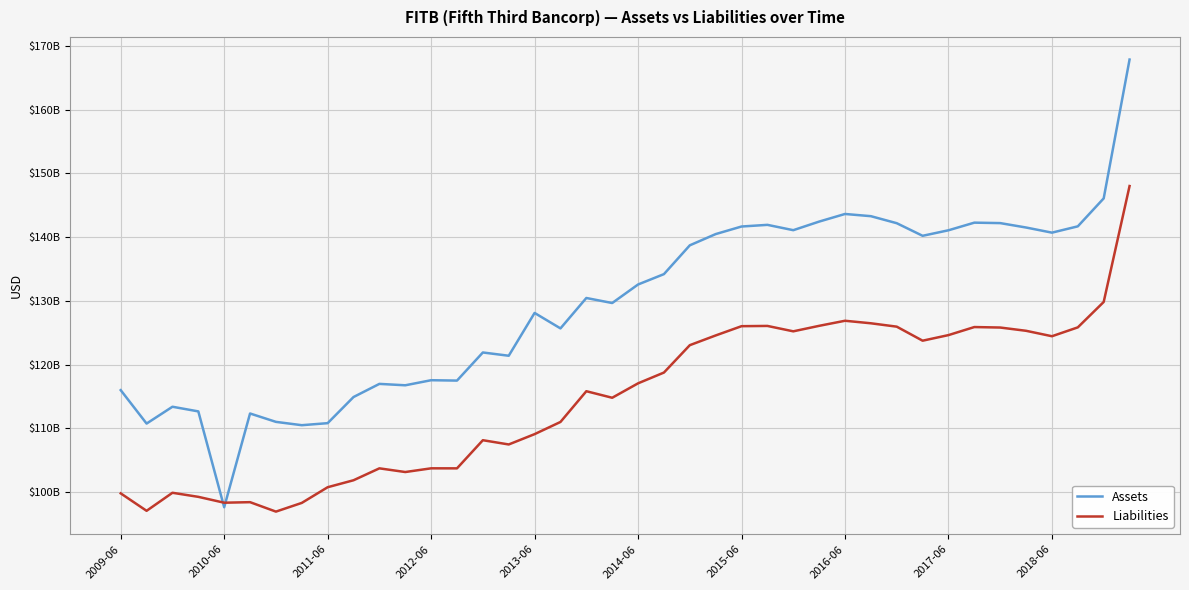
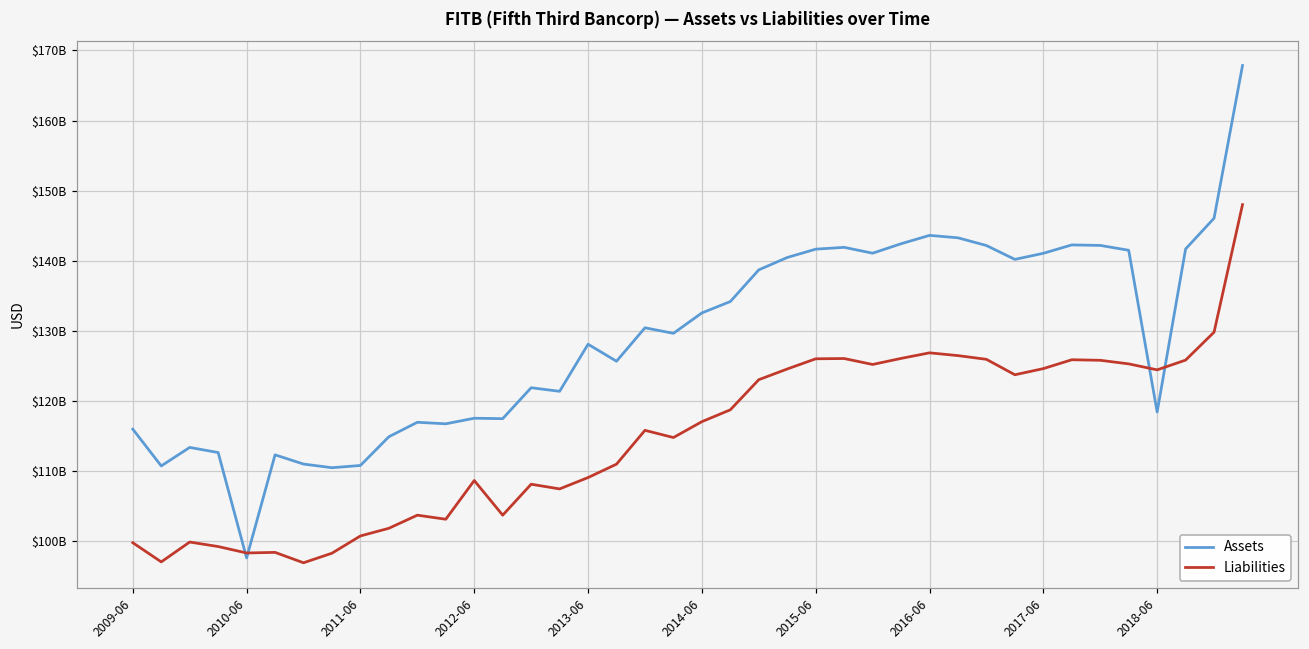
Liabilities, 2012-06: $104000000000 -> $109000000000
Assets, 2018-06: $141000000000 -> $118000000000
